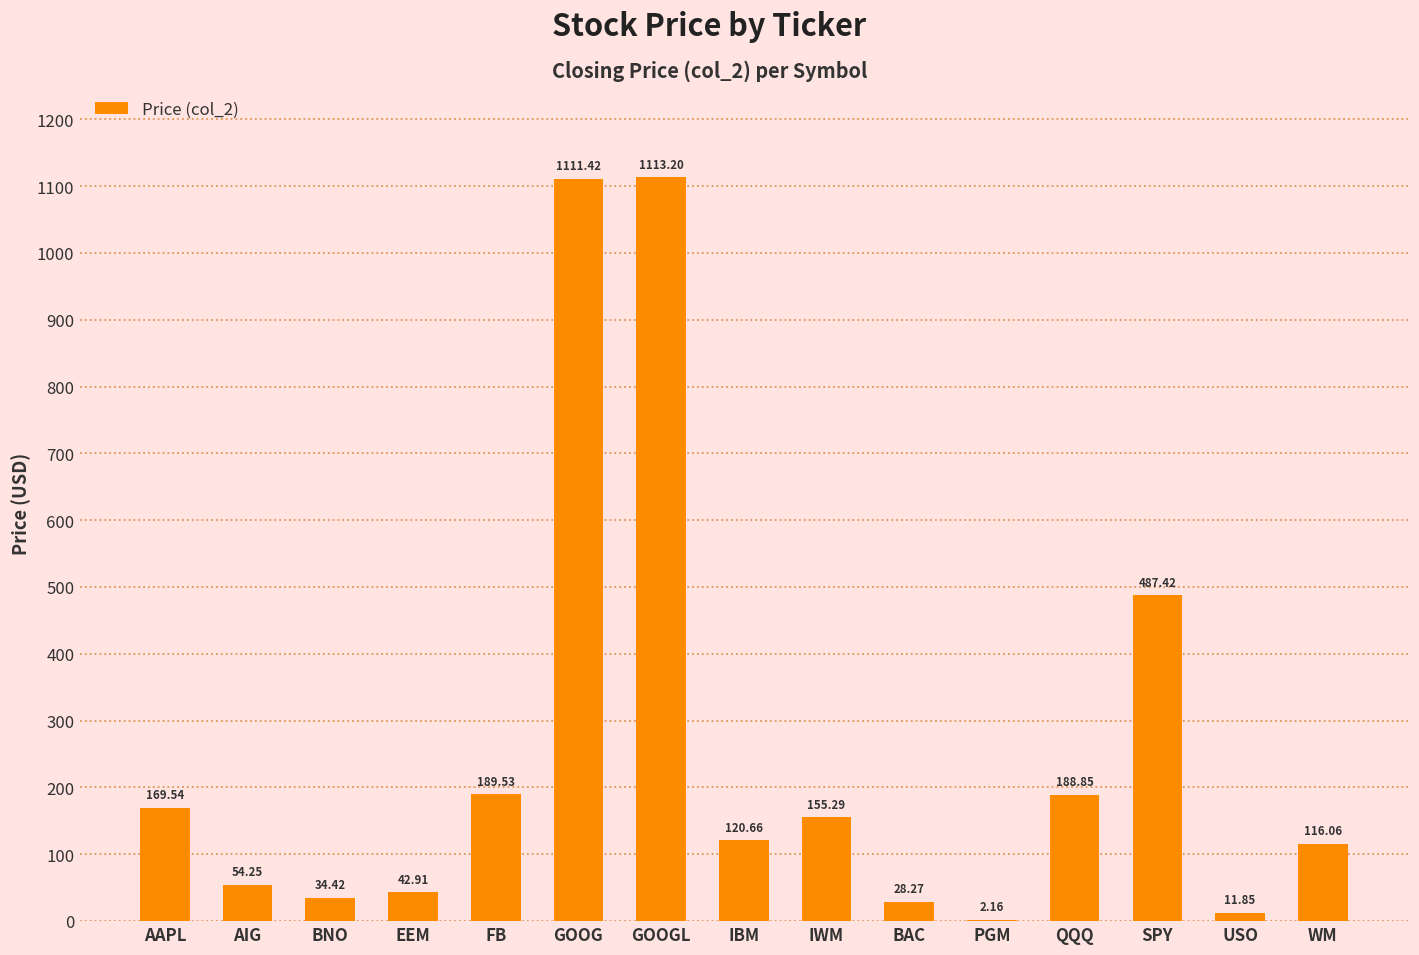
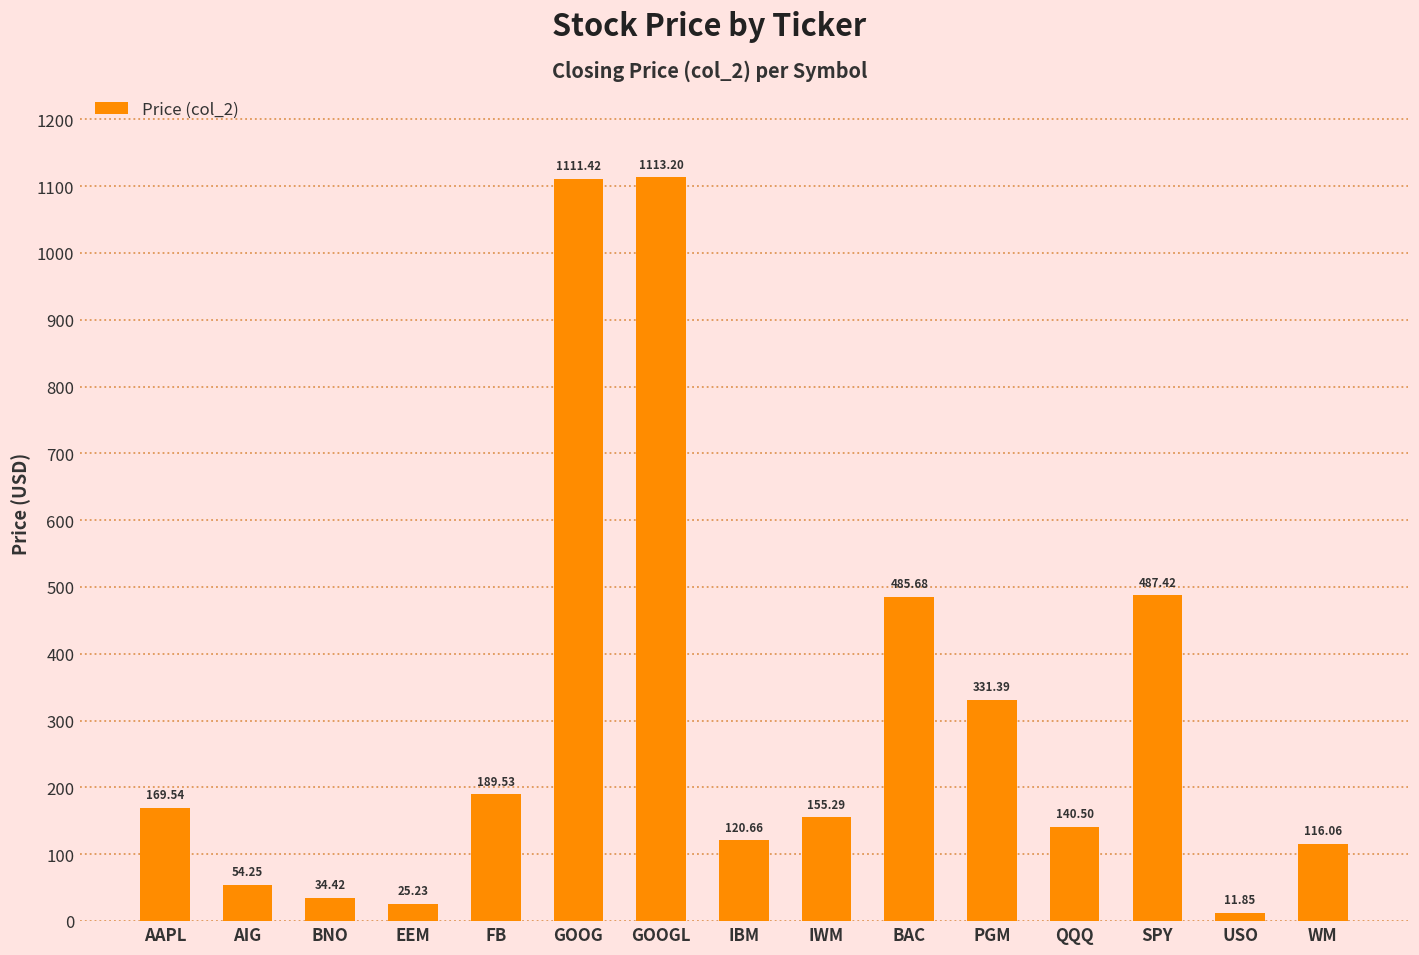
EEM: 42.91 -> 25.23
BAC: 28.27 -> 485.68
PGM: 2.16 -> 331.39
QQQ: 188.85 -> 140.50
